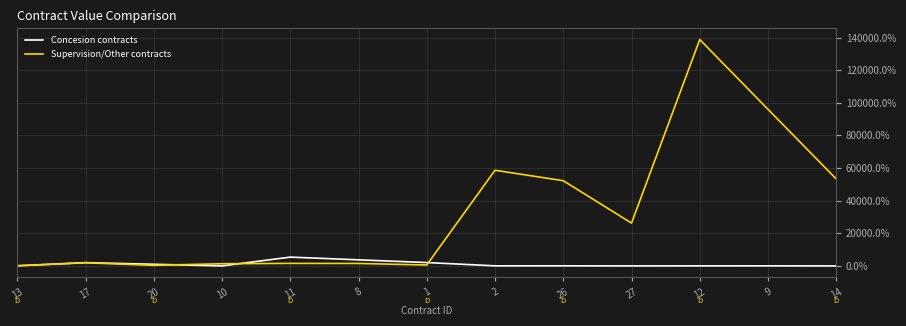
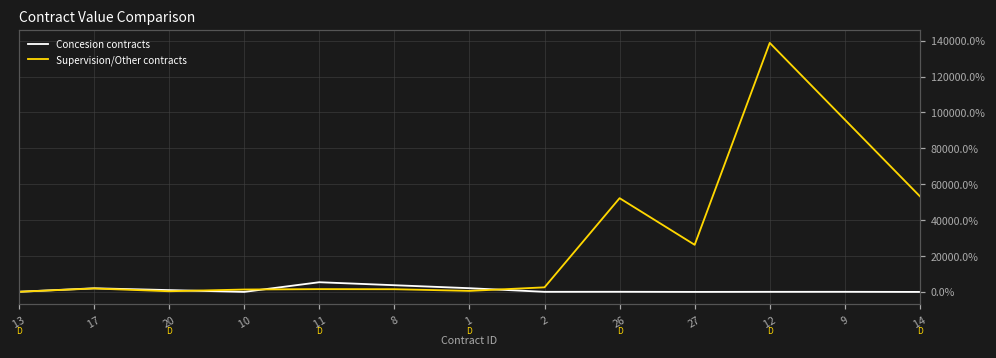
Supervision/Other contracts, 2: 59000% -> 2000%
